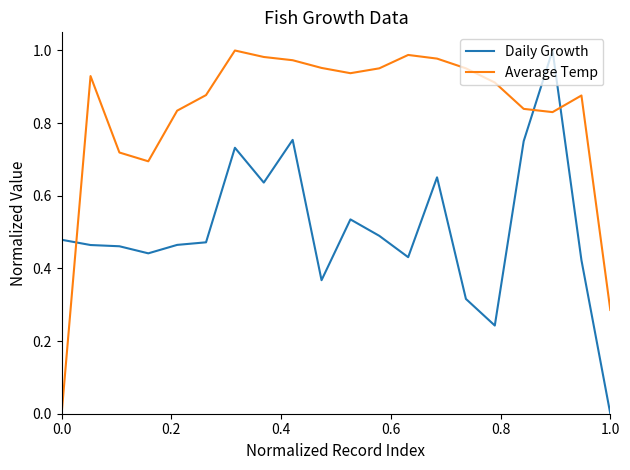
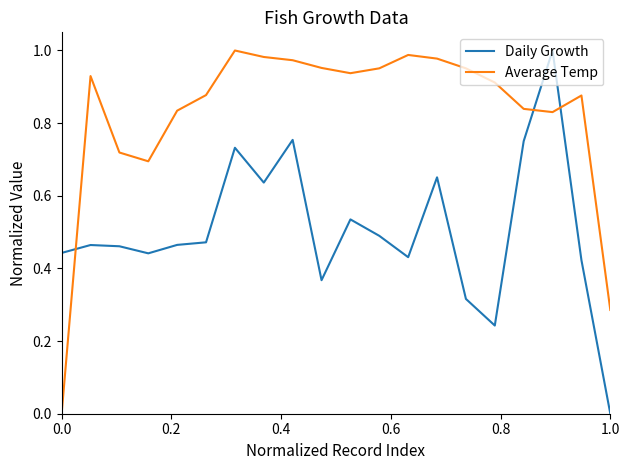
Daily Growth, 0.0: 0.48 -> 0.44
